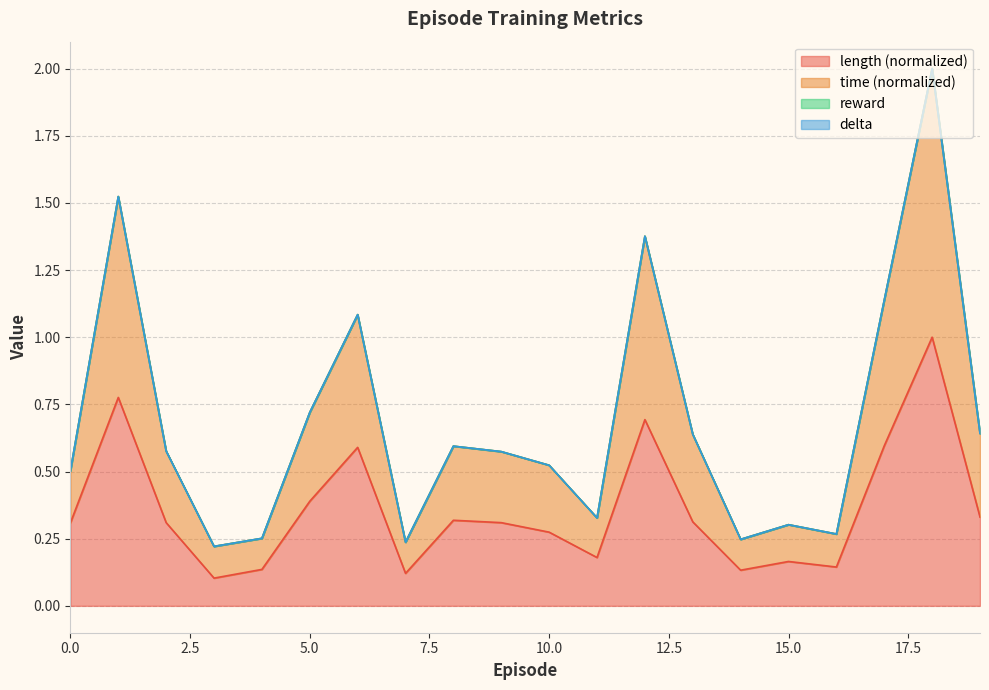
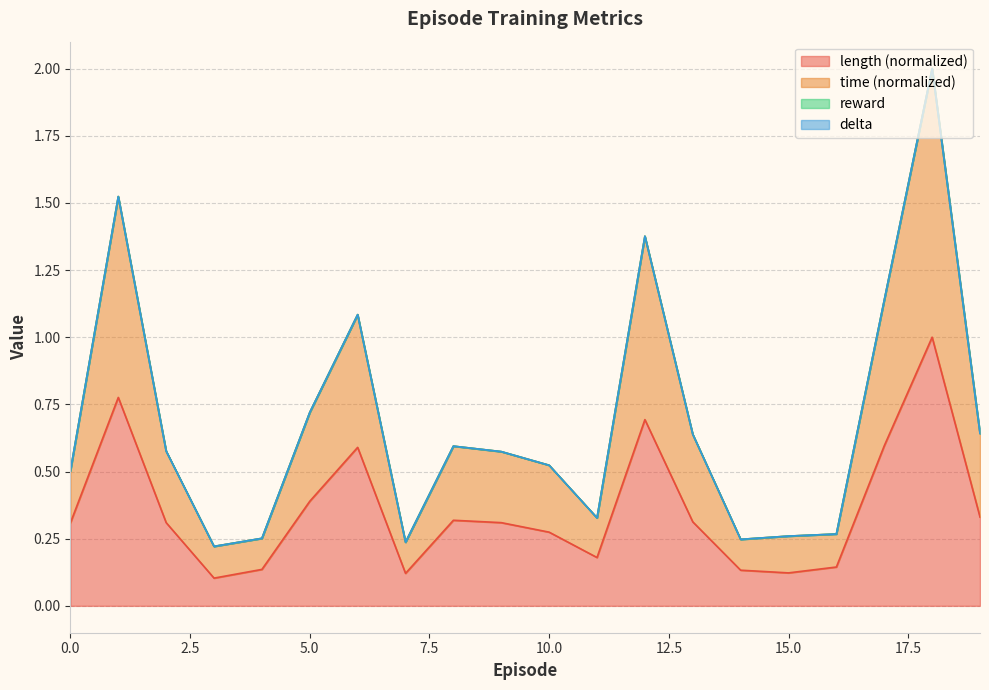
length (normalized), 15.0: 0.17 -> 0.12
